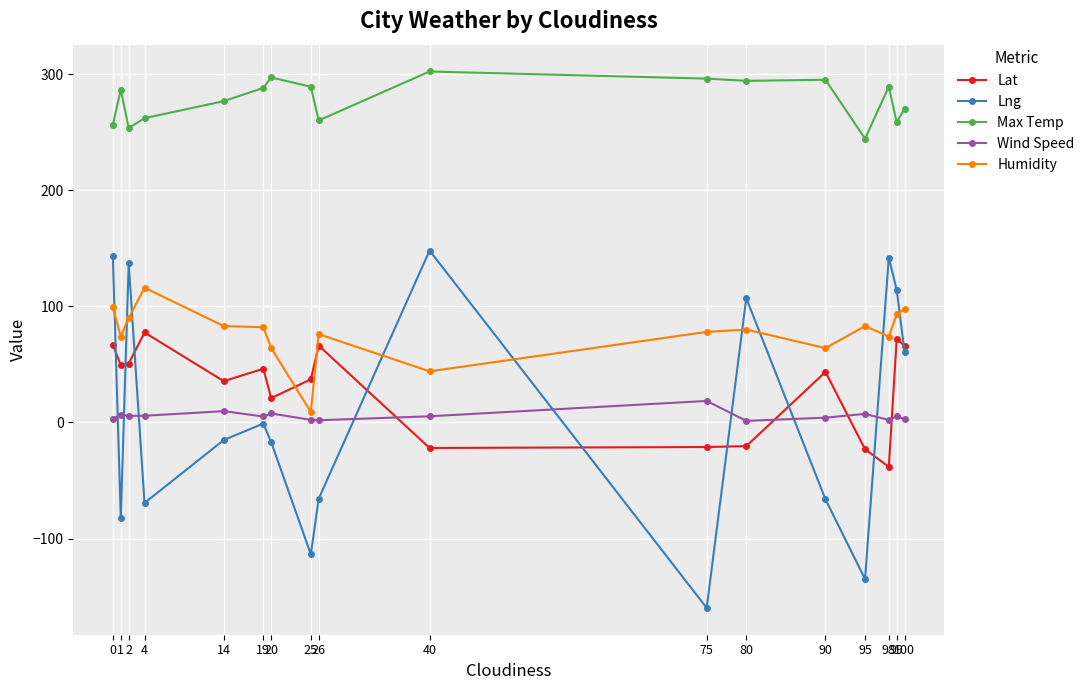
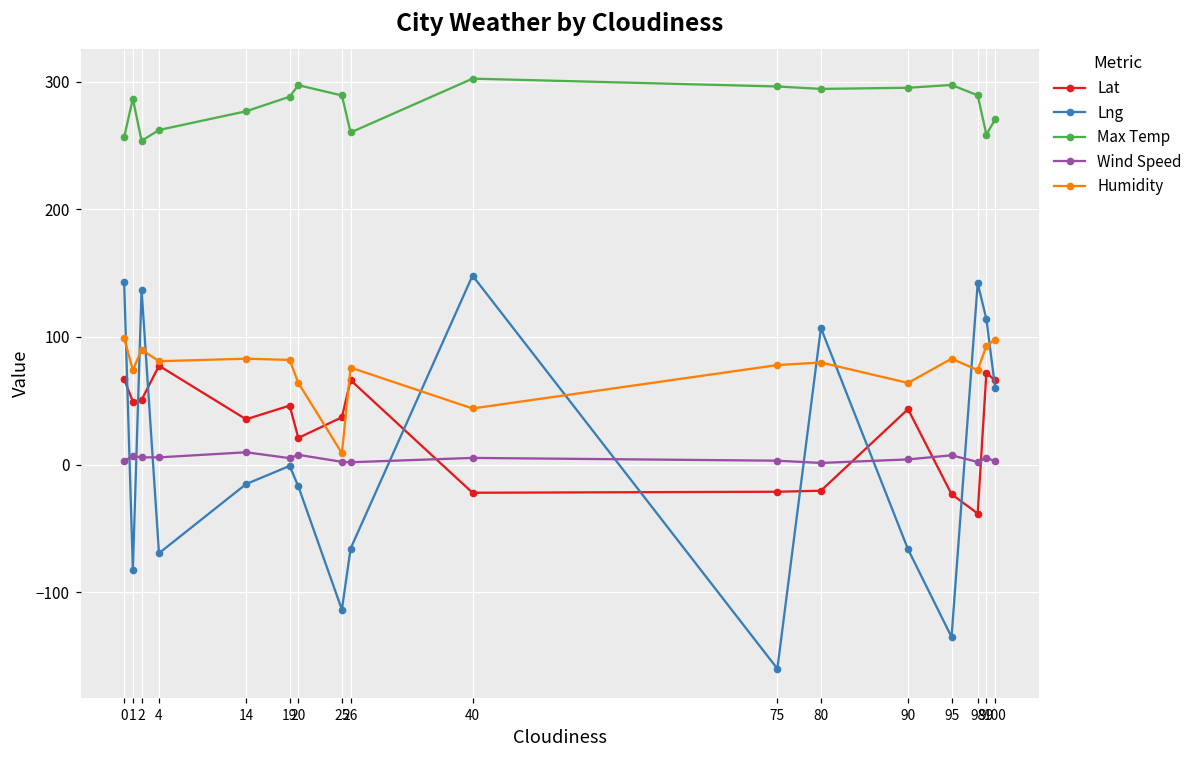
Humidity, 4: 116 -> 81
Wind Speed, 75: 19 -> 3
Max Temp, 95: 244 -> 297
